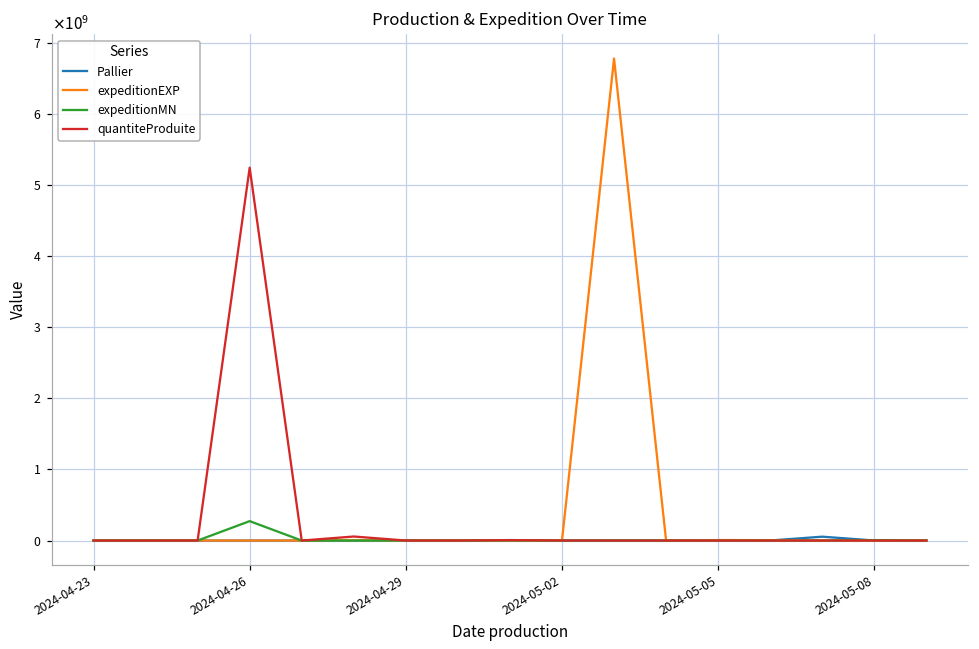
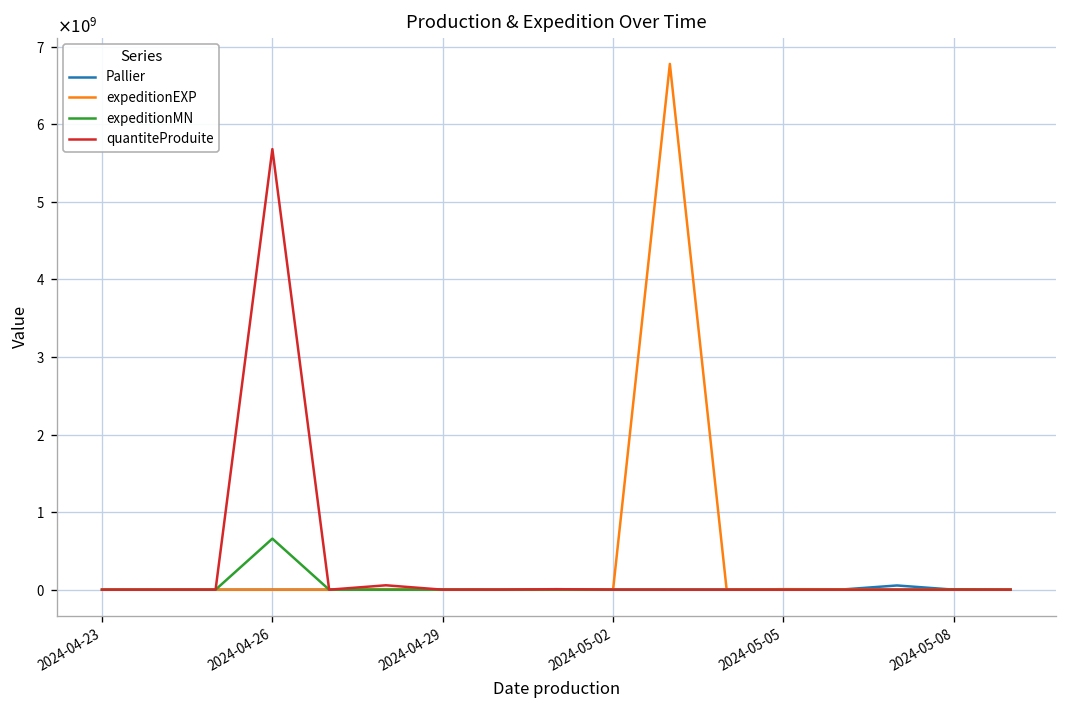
expeditionMN, 2024-04-26: 300000000 -> 700000000
quantiteProduite, 2024-04-26: 5200000000 -> 5700000000
